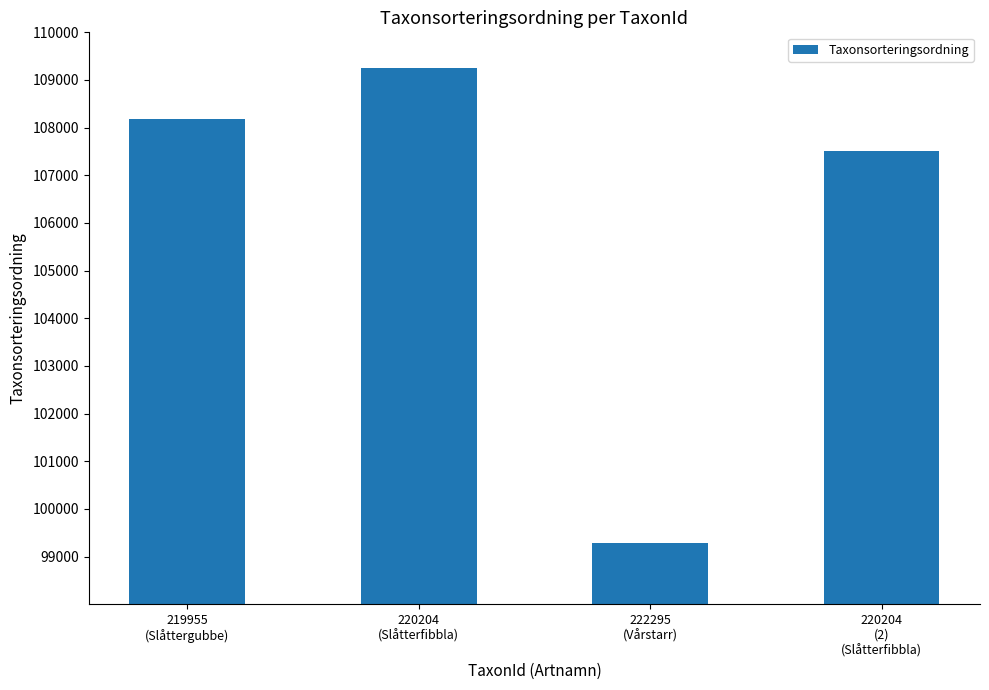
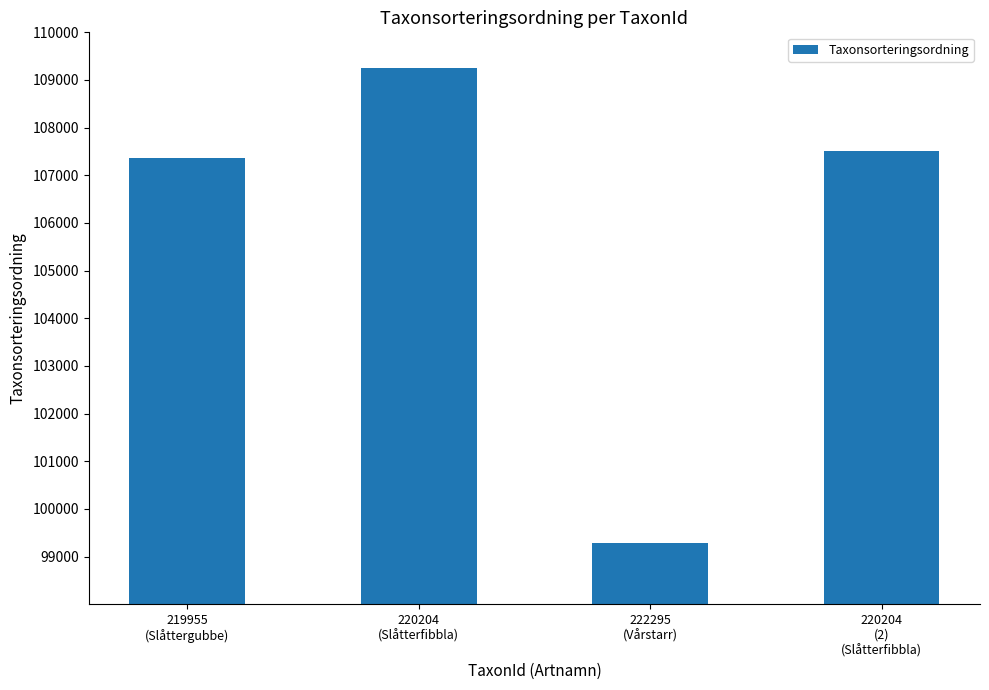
219955 (Slåttergubbe): 108200 -> 107400
